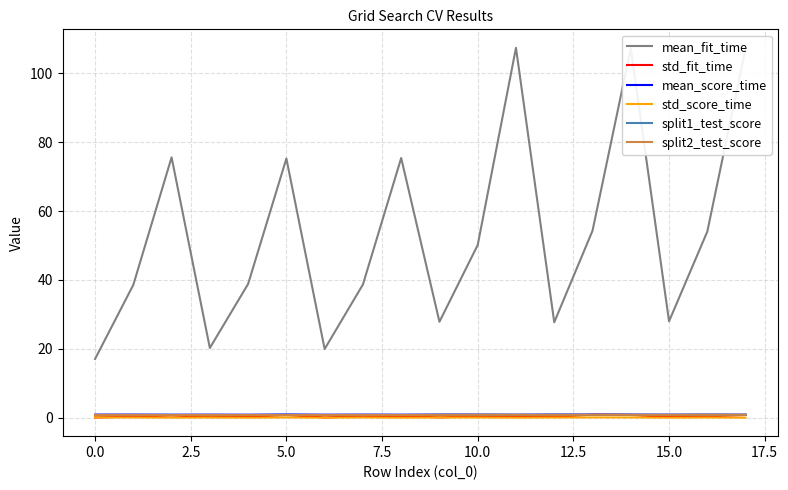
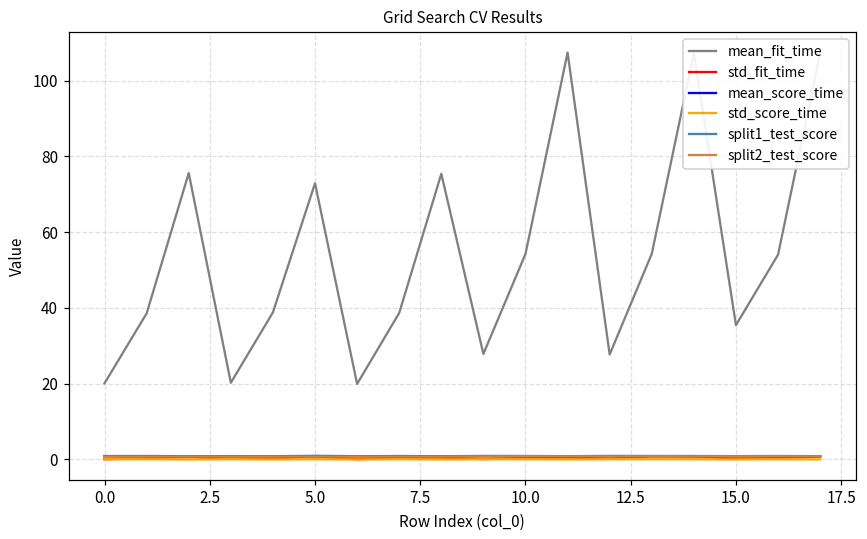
mean_fit_time, 0.0: 17 -> 20
mean_fit_time, 5.0: 75 -> 73
mean_fit_time, 10.0: 50 -> 54
mean_fit_time, 15.0: 28 -> 35
